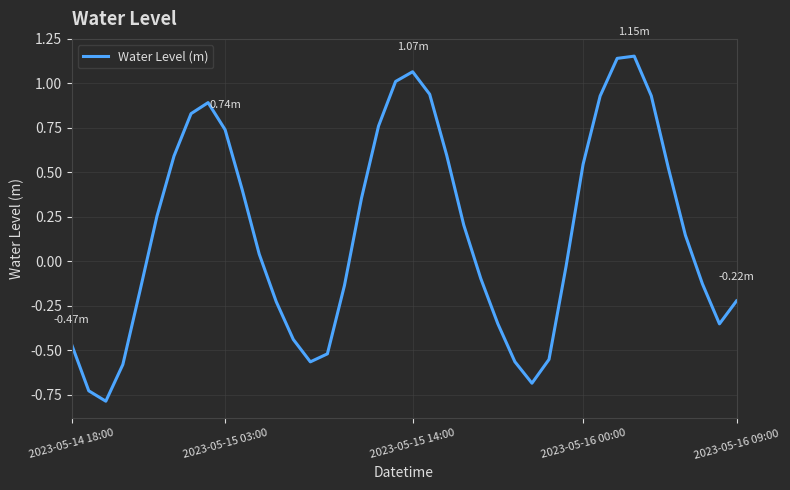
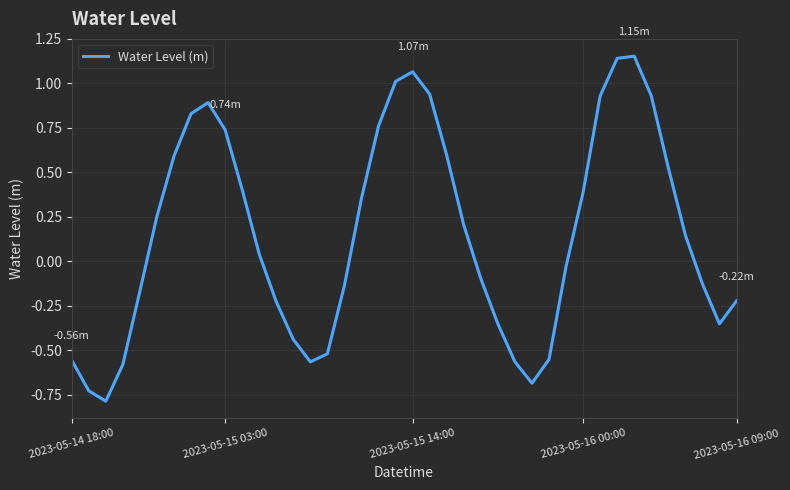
2023-05-14 18:00: -0.47m -> -0.56m
2023-05-16 00:00: 0.55 -> 0.39
